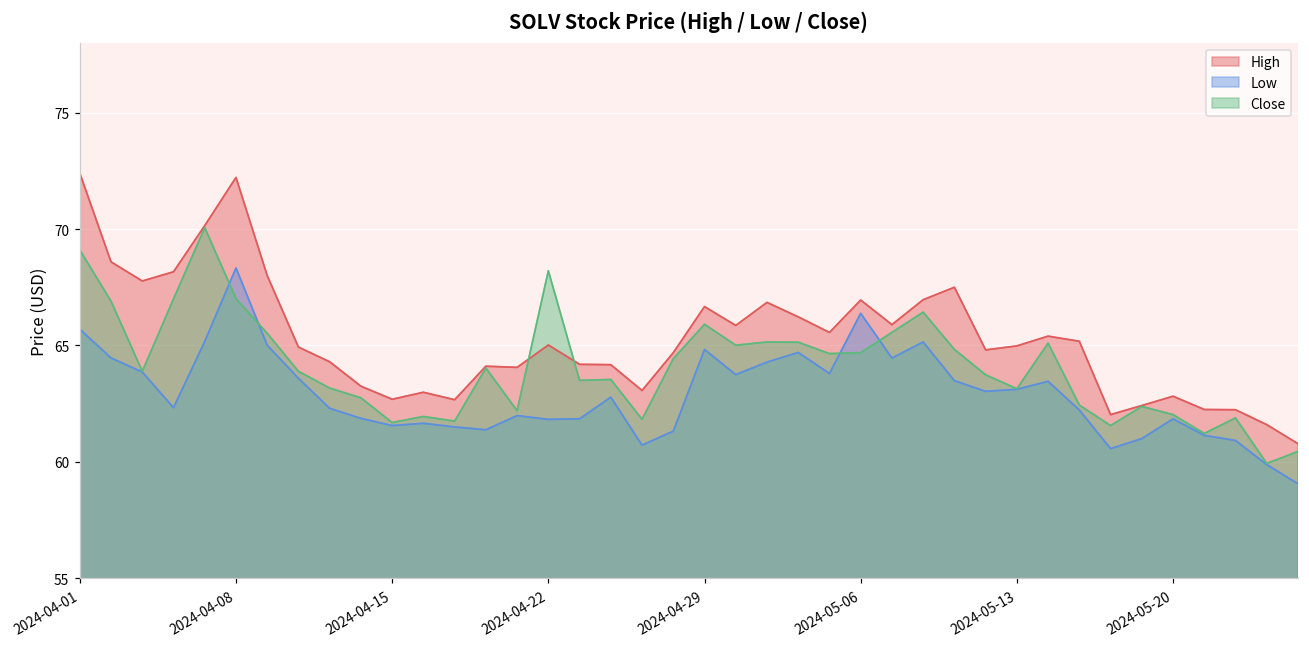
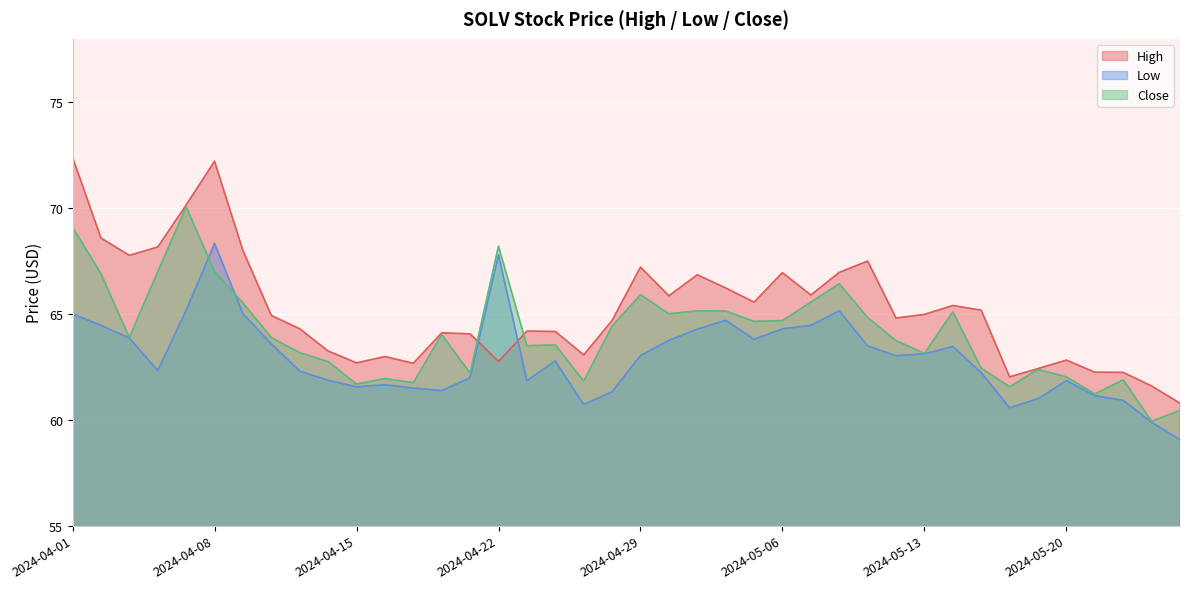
Low, 2024-04-01: 65.7 -> 65.0
High, 2024-04-22: 65.0 -> 62.8
Low, 2024-04-22: 61.8 -> 67.8
High, 2024-04-29: 66.7 -> 67.2
Low, 2024-04-29: 64.8 -> 63.0
Low, 2024-05-06: 66.4 -> 64.3
